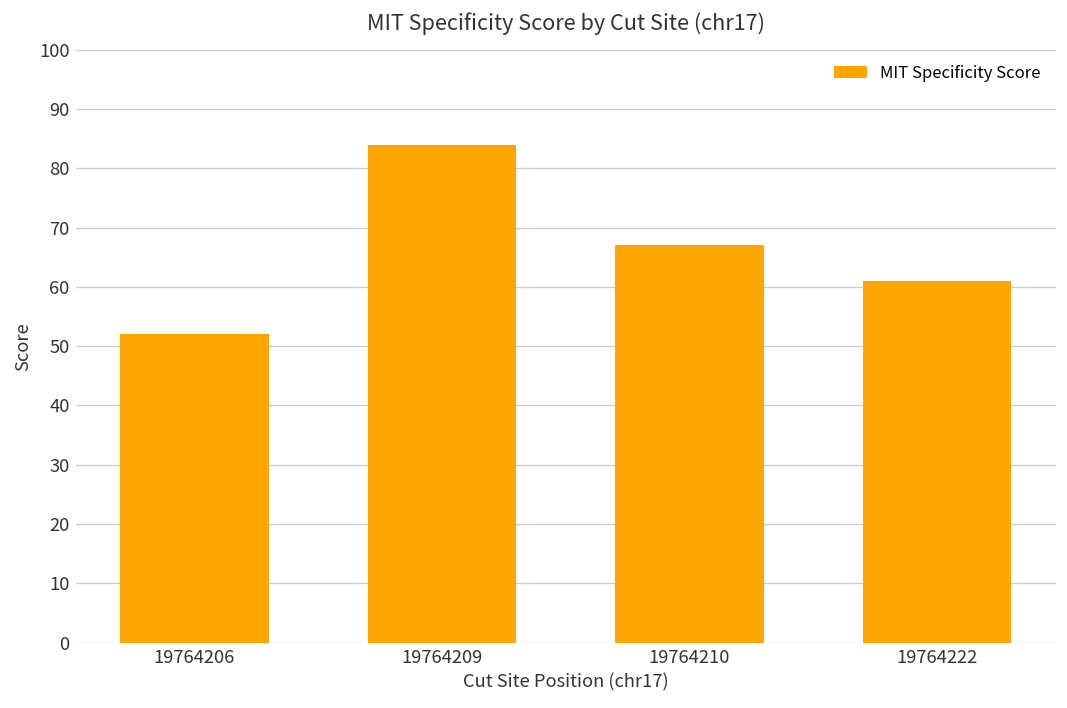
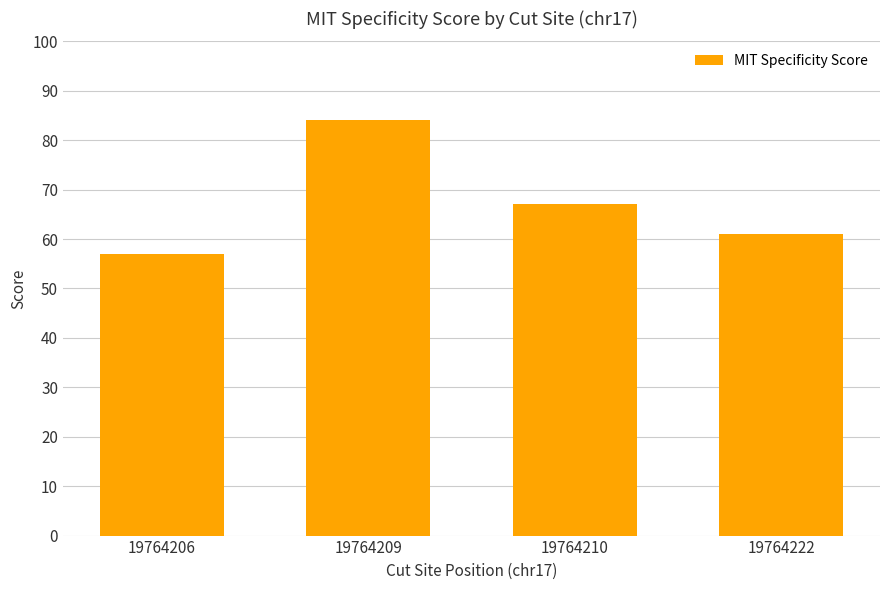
19764206: 52 -> 57
